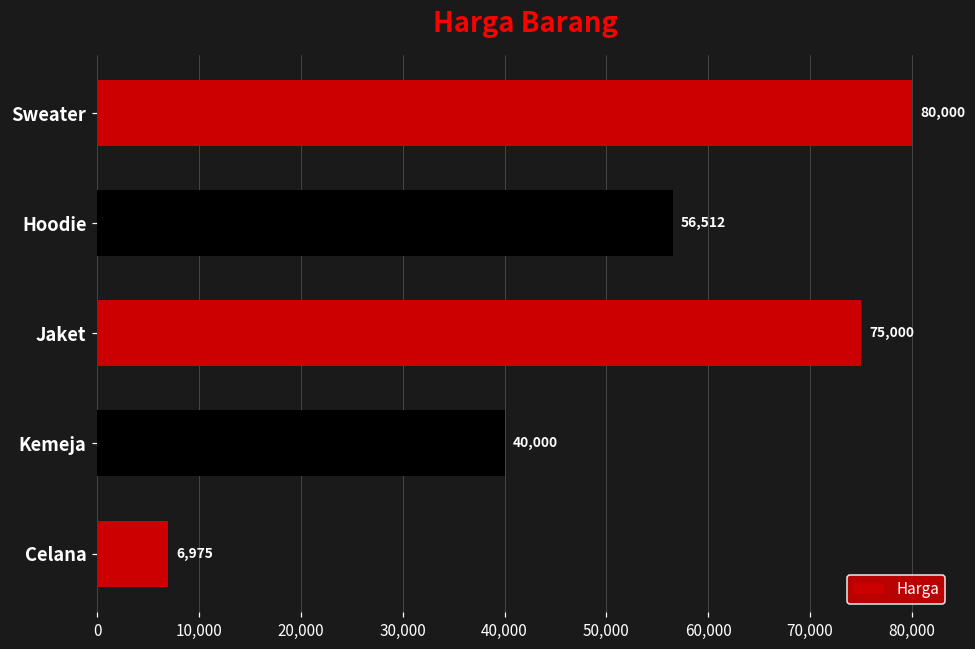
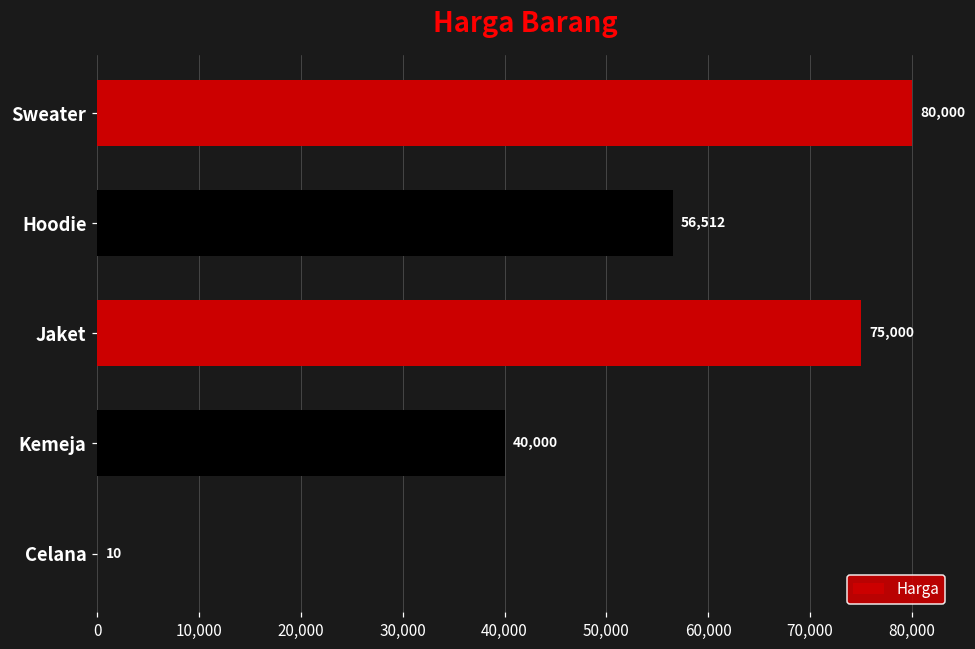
Celana: 6,975 -> 10
